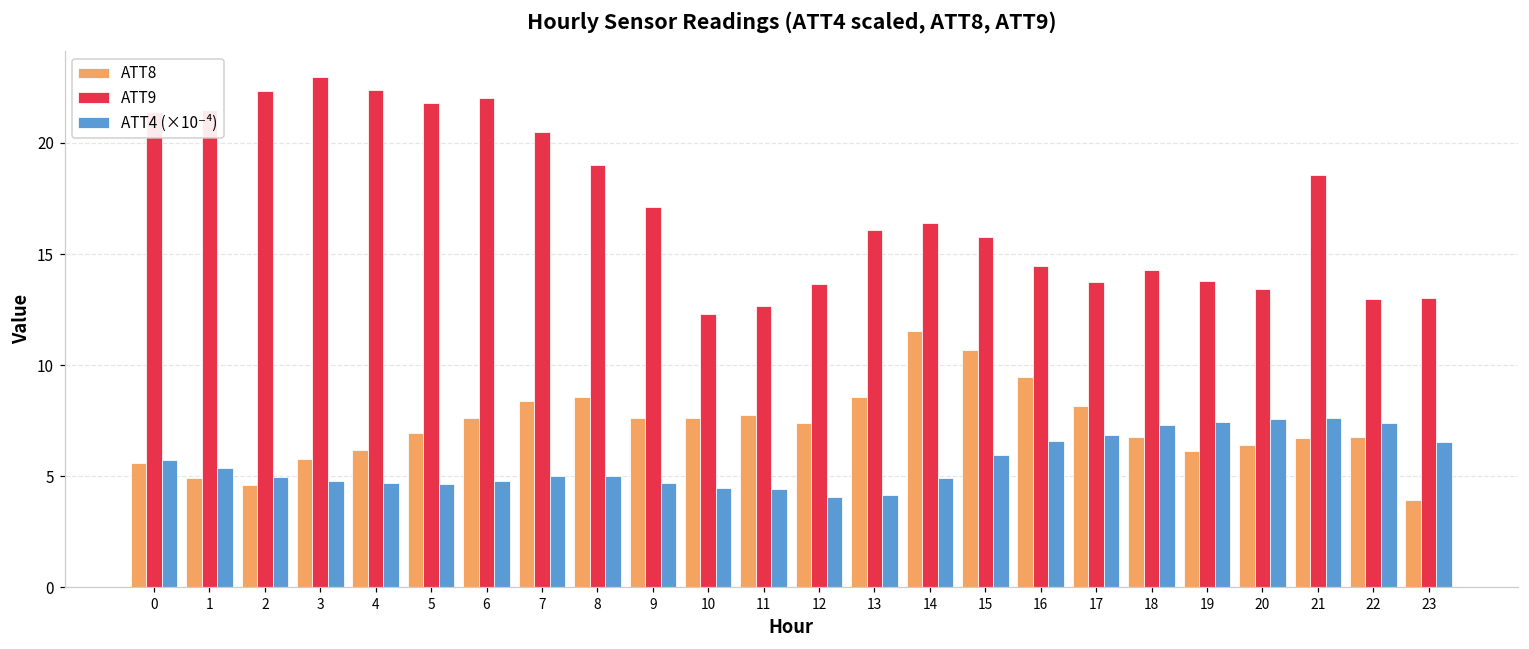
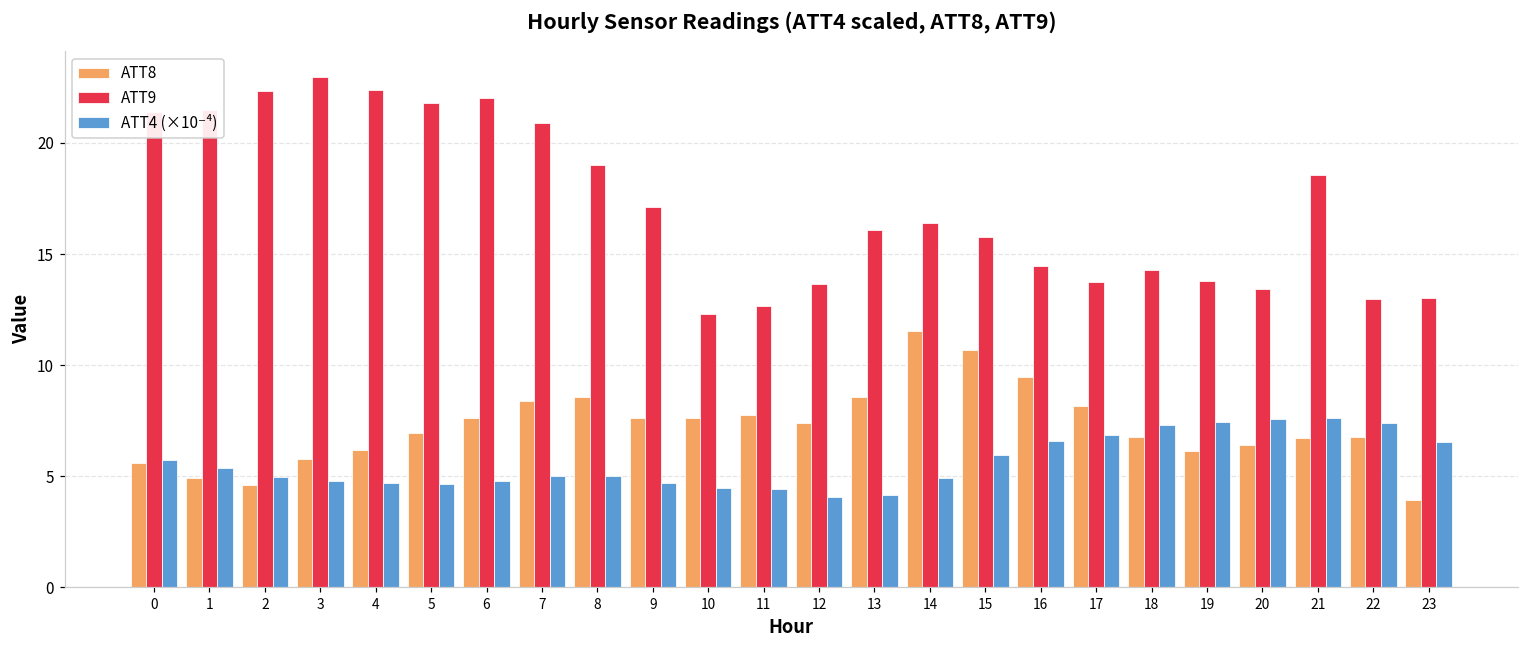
ATT9, 7: 20.5 -> 20.9
